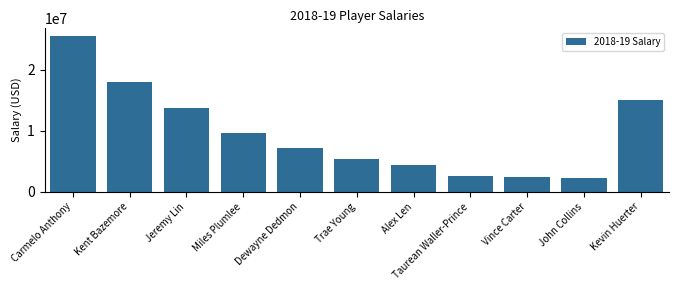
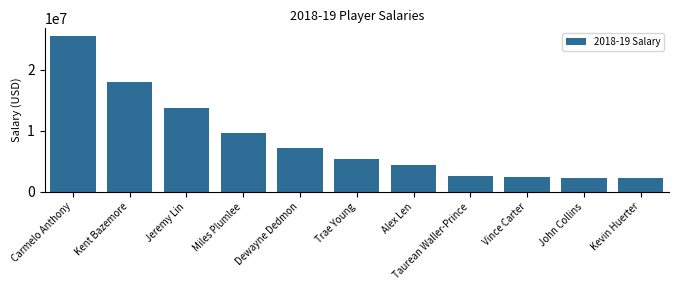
Kevin Huerter: 15000000 -> 2000000
